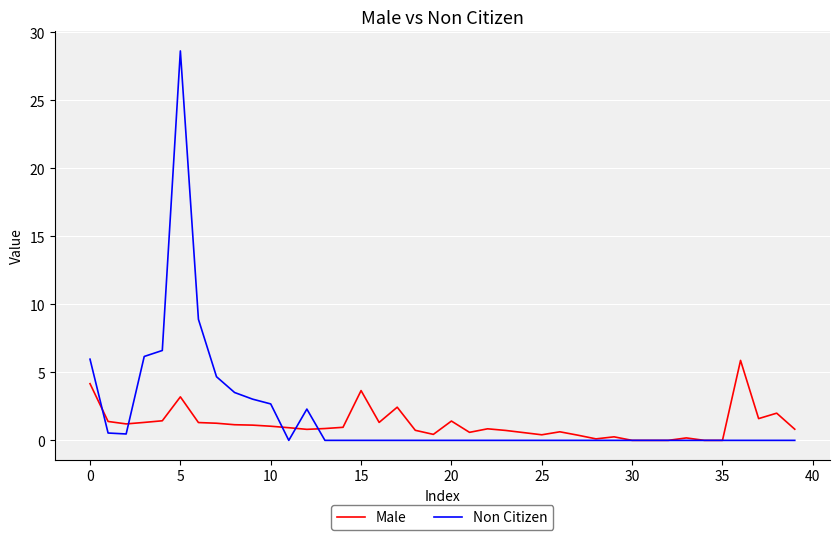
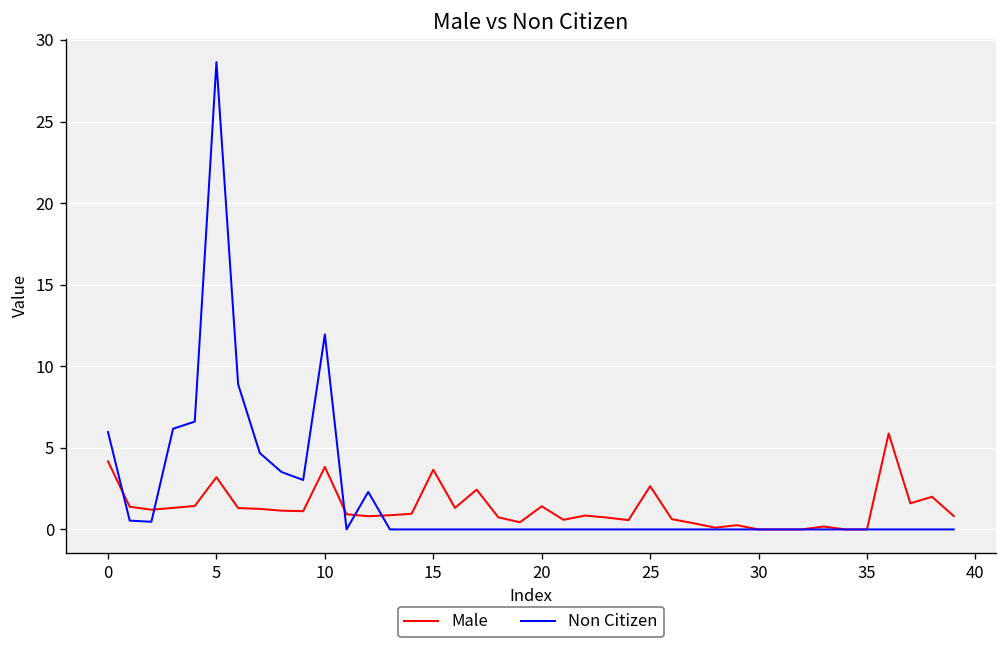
Male, 10: 1.0 -> 3.8
Non Citizen, 10: 2.7 -> 12.0
Male, 25: 0.4 -> 2.7
